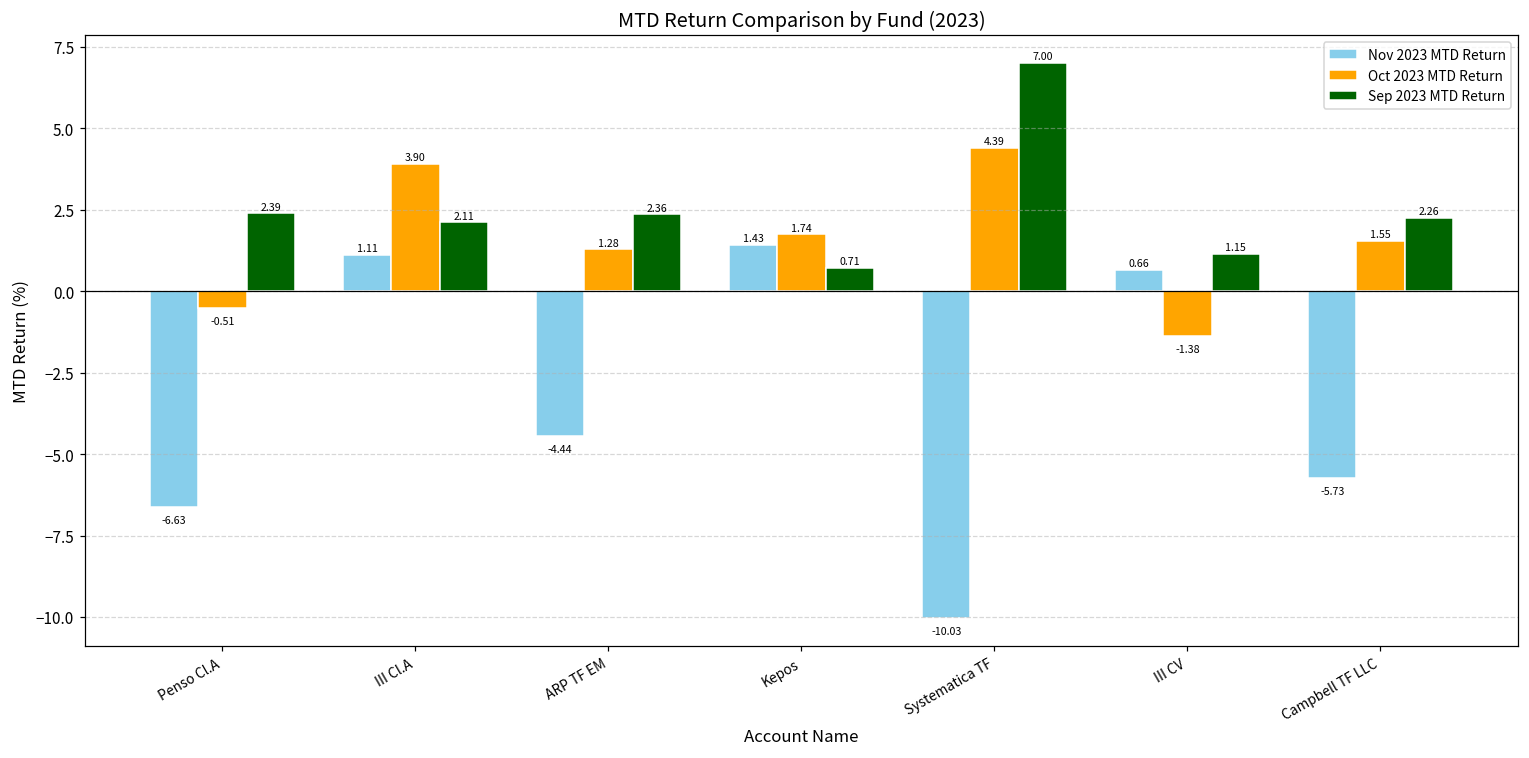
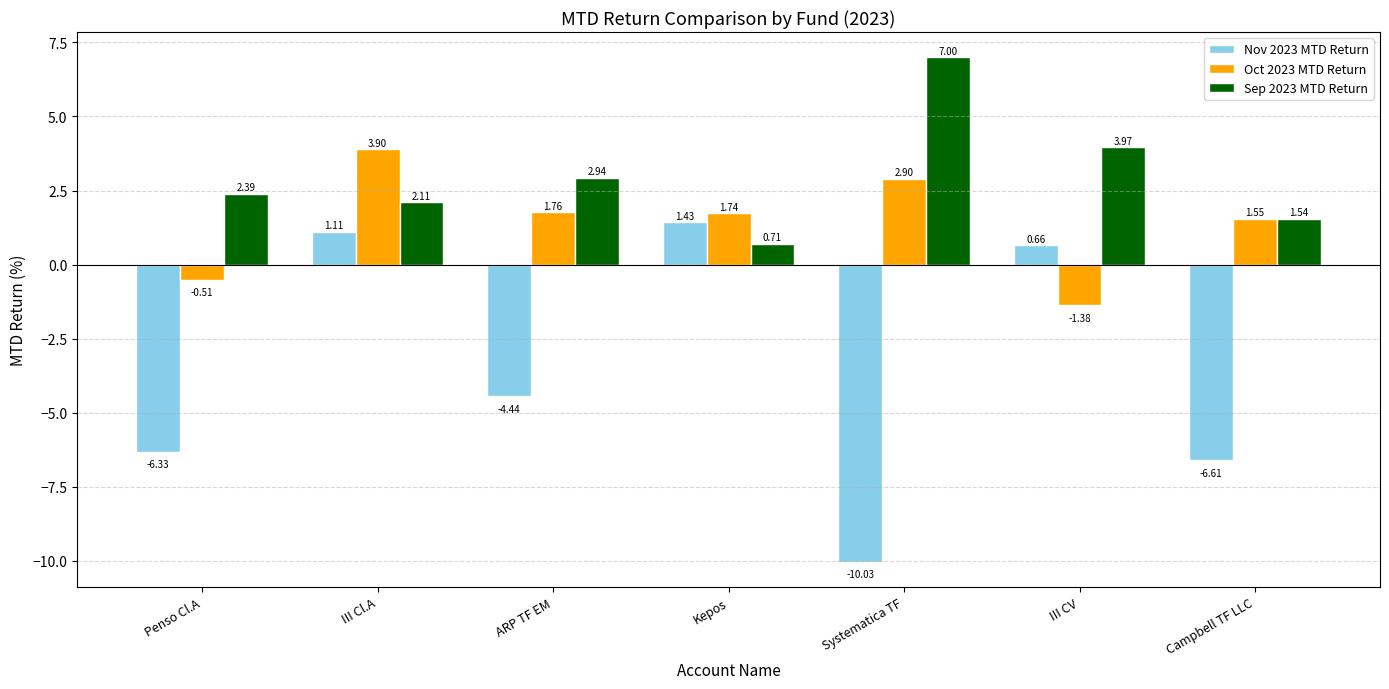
Nov 2023 MTD Return, Penso Cl.A: -6.63 -> -6.33
Oct 2023 MTD Return, ARP TF EM: 1.28 -> 1.76
Sep 2023 MTD Return, ARP TF EM: 2.36 -> 2.94
Oct 2023 MTD Return, Systematica TF: 4.39 -> 2.90
Sep 2023 MTD Return, III CV: 1.15 -> 3.97
Nov 2023 MTD Return, Campbell TF LLC: -5.73 -> -6.61
Sep 2023 MTD Return, Campbell TF LLC: 2.26 -> 1.54
